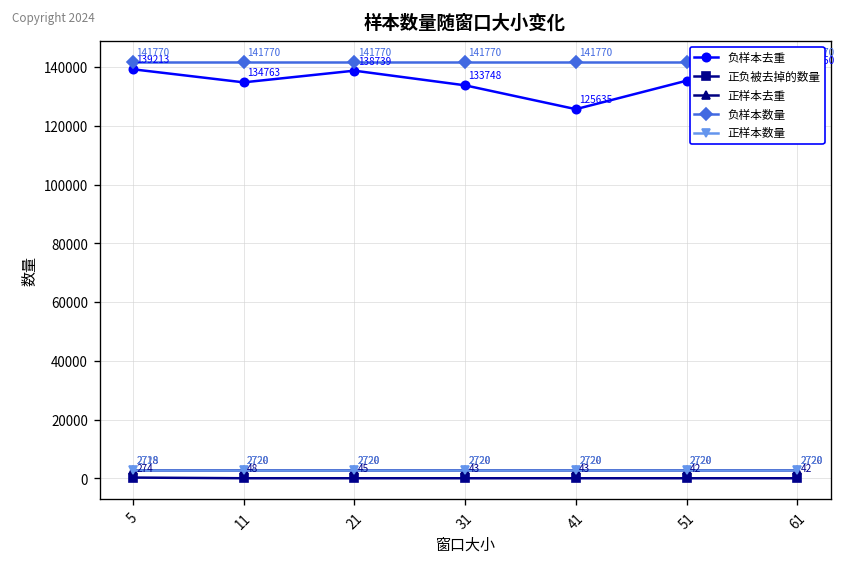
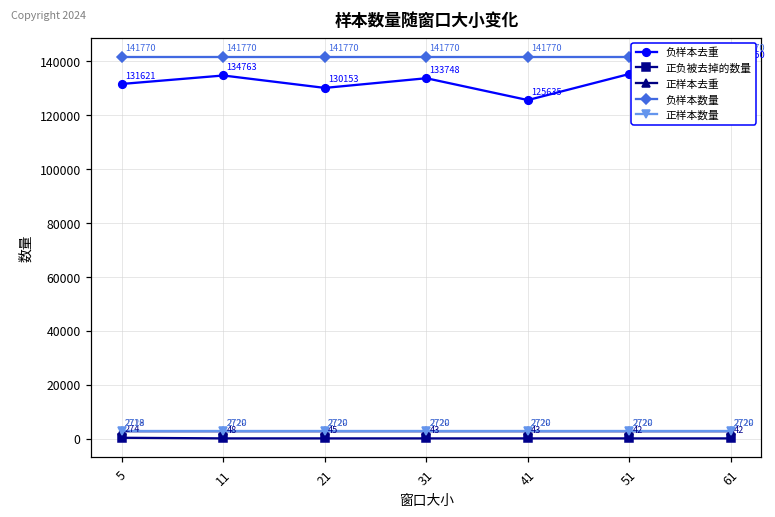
负样本去重, 5: 139213 -> 131621
负样本去重, 21: 138739 -> 130153
